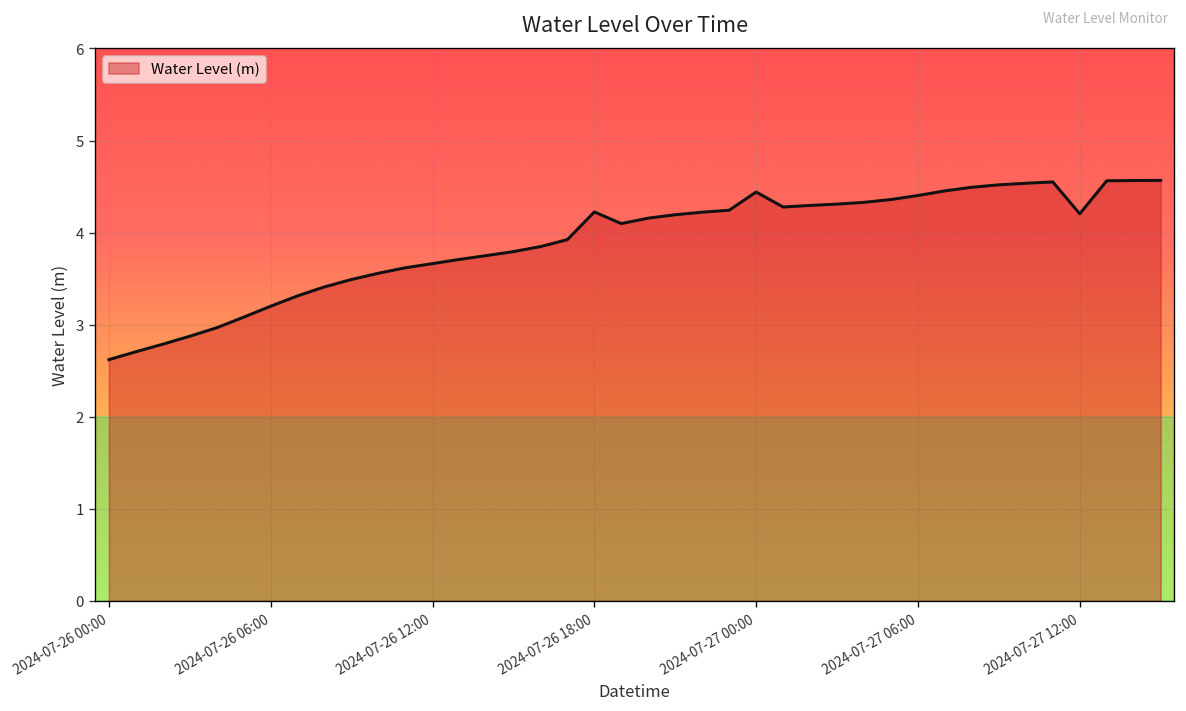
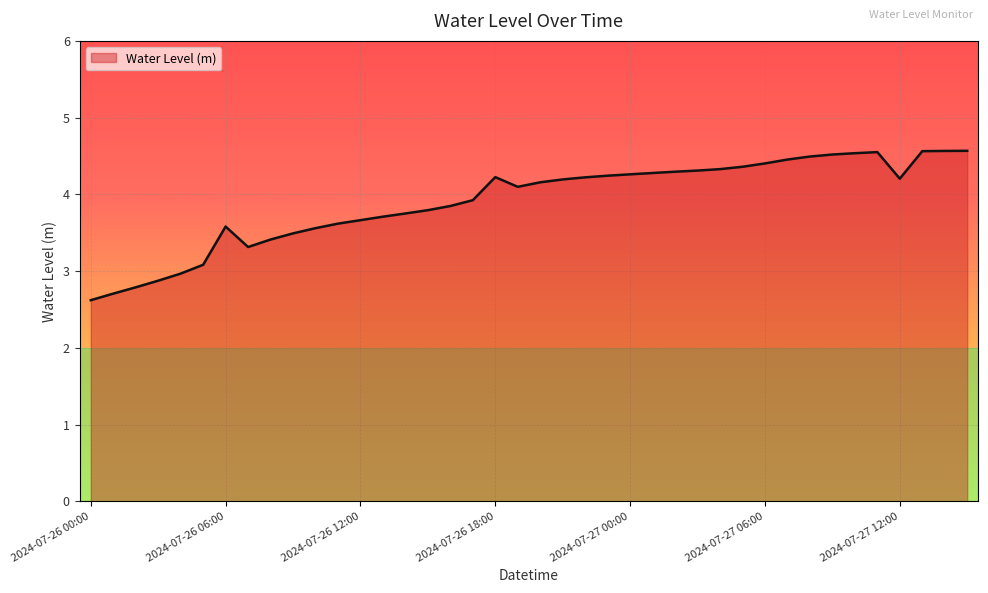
2024-07-26 06:00: 3.2 -> 3.6
2024-07-27 00:00: 4.4 -> 4.3
